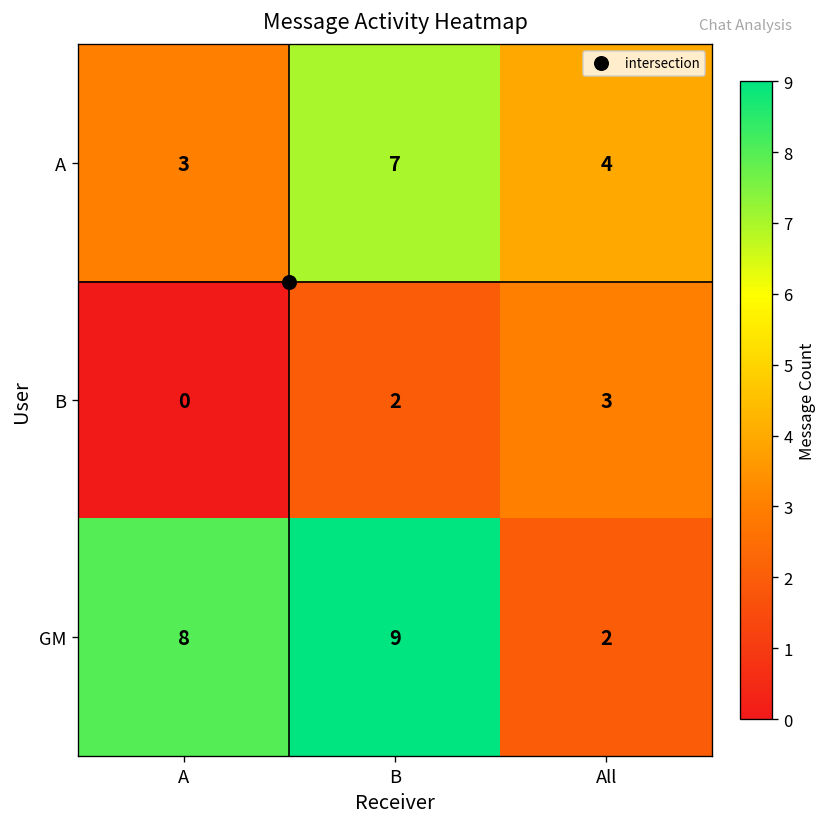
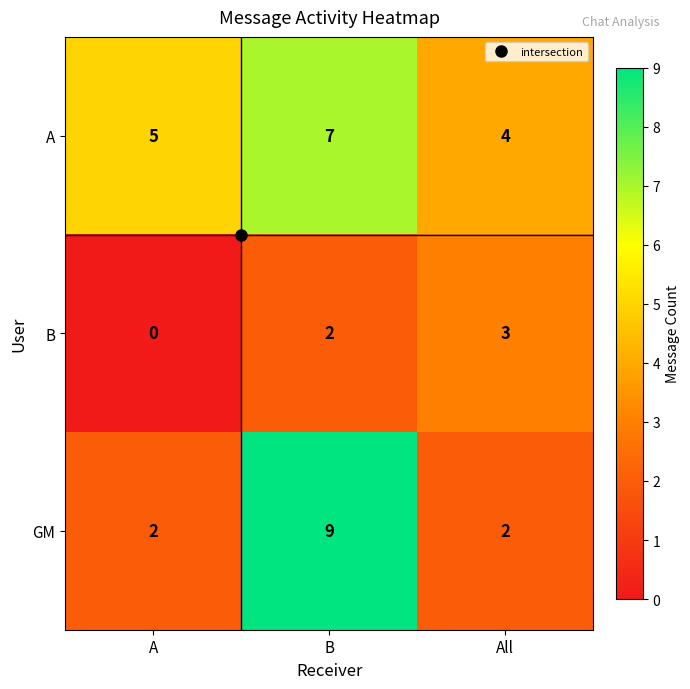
A, A: 3 -> 5
GM, A: 8 -> 2
